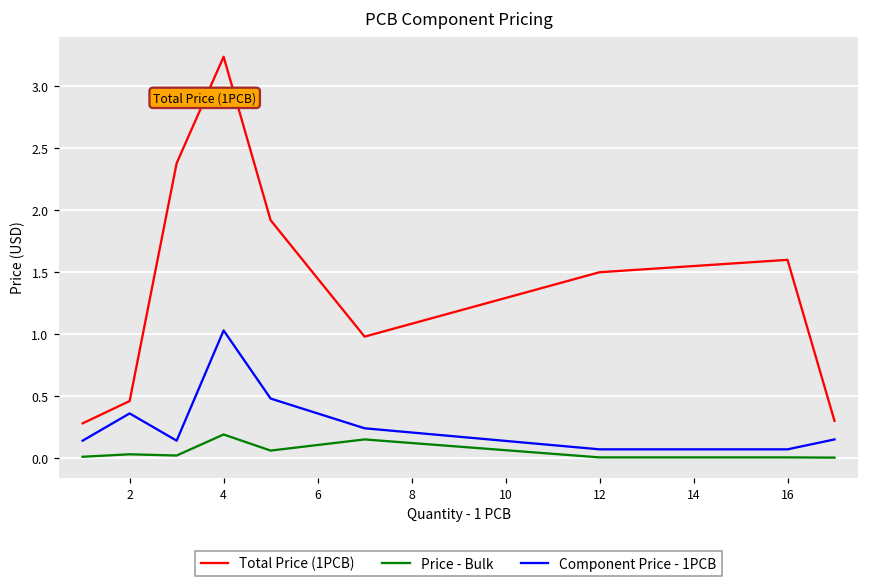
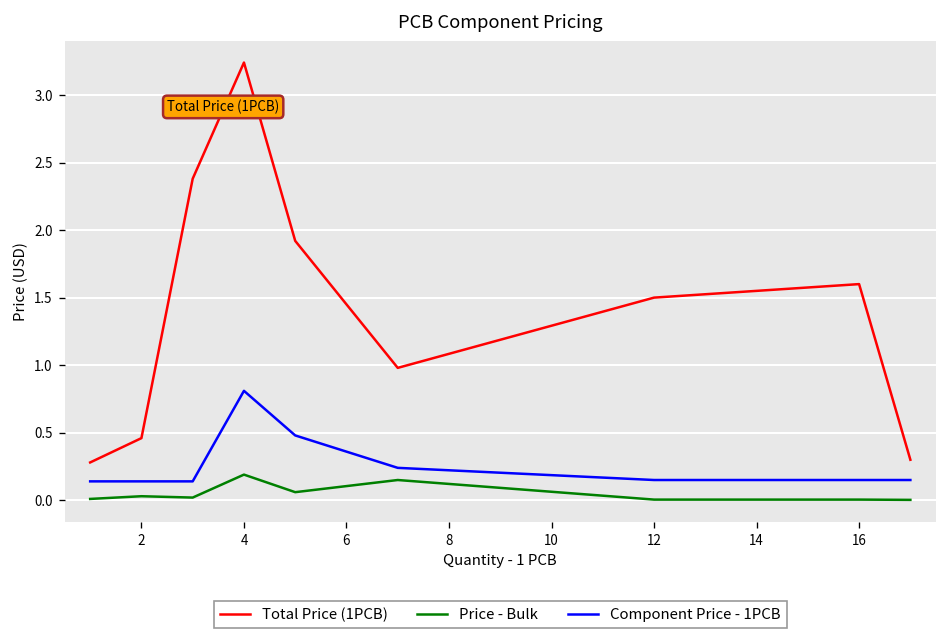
Component Price - 1PCB, 2: 0.36 -> 0.14
Component Price - 1PCB, 4: 1.03 -> 0.81
Component Price - 1PCB, 12: 0.07 -> 0.15
Component Price - 1PCB, 16: 0.07 -> 0.15
